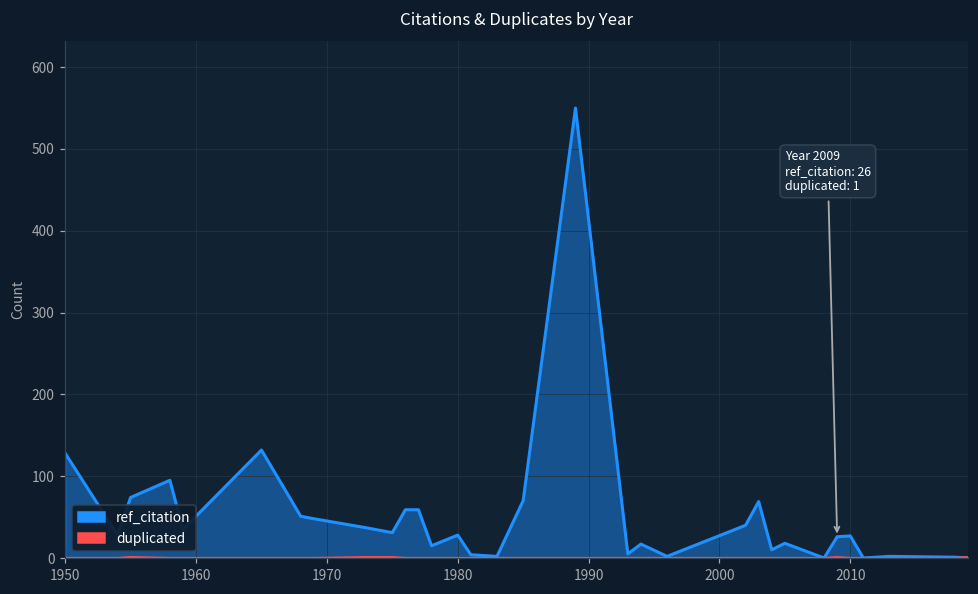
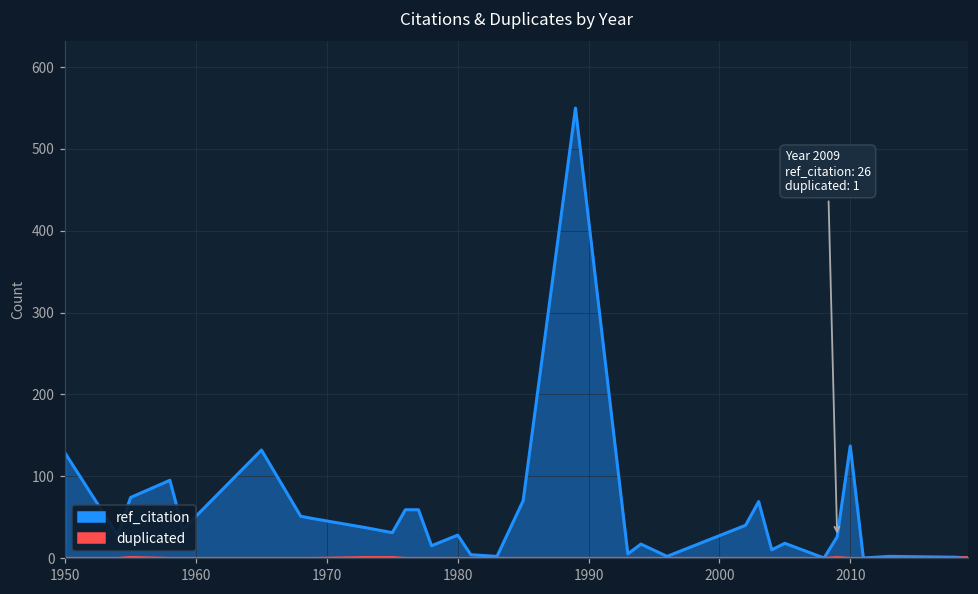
ref_citation, 2010: 30 -> 140
